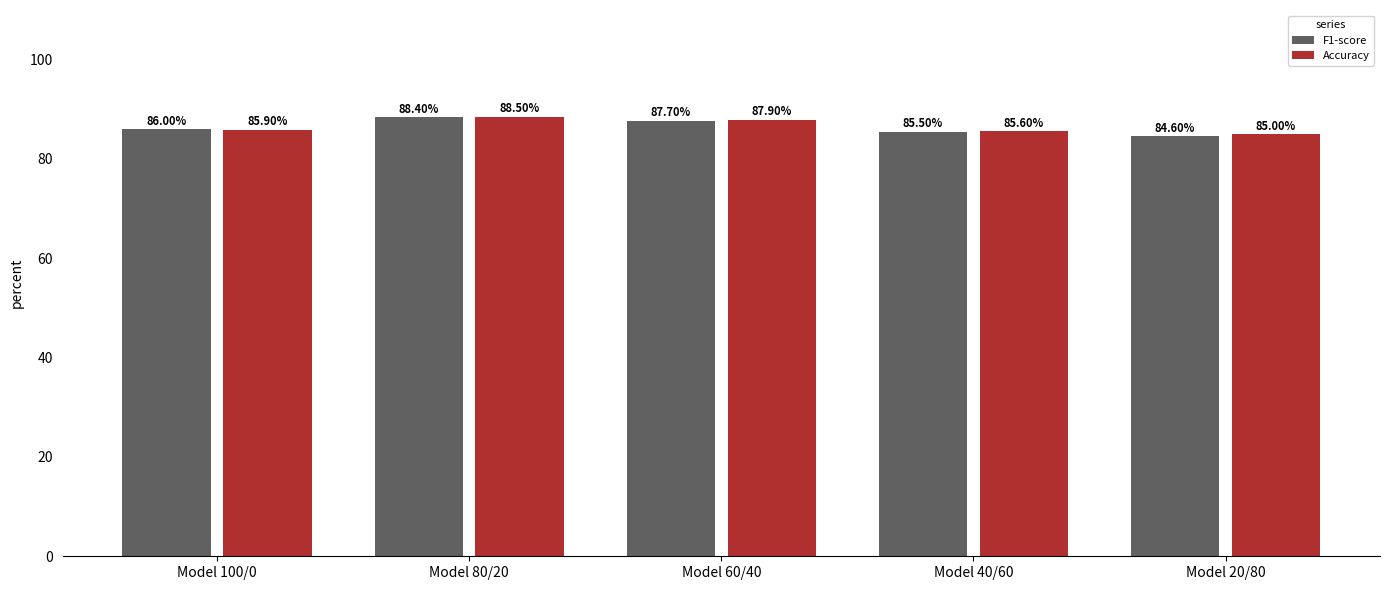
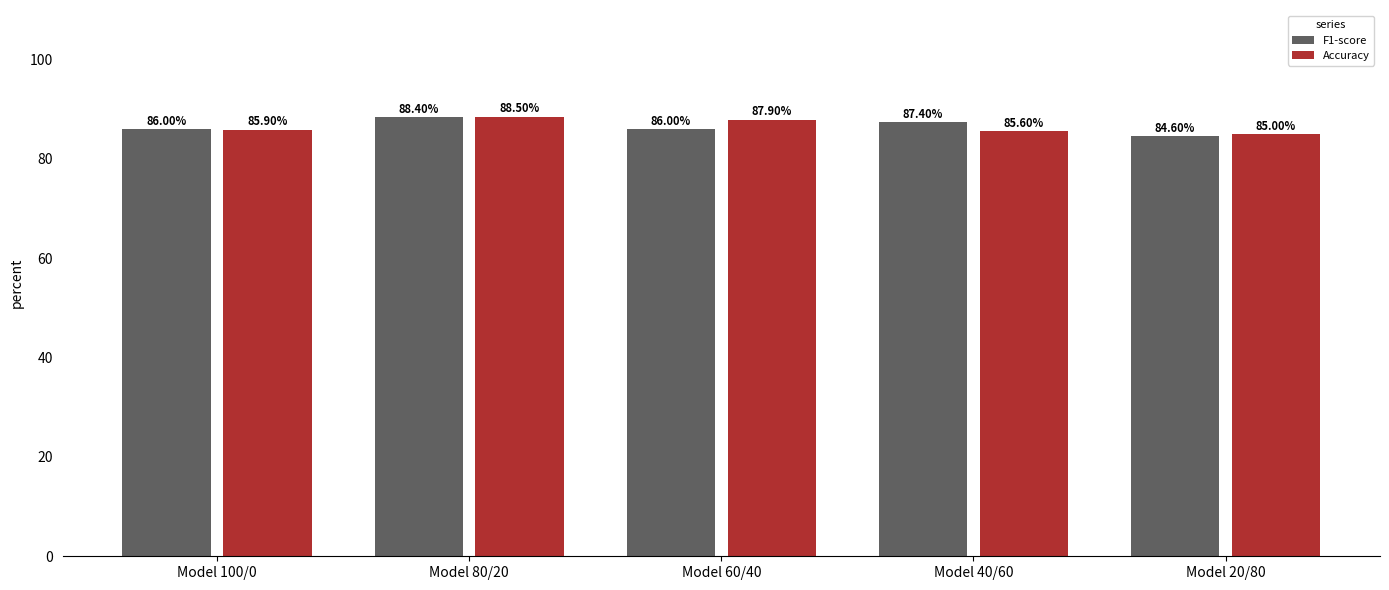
F1-score, Model 60/40: 87.70% -> 86.00%
F1-score, Model 40/60: 85.50% -> 87.40%
